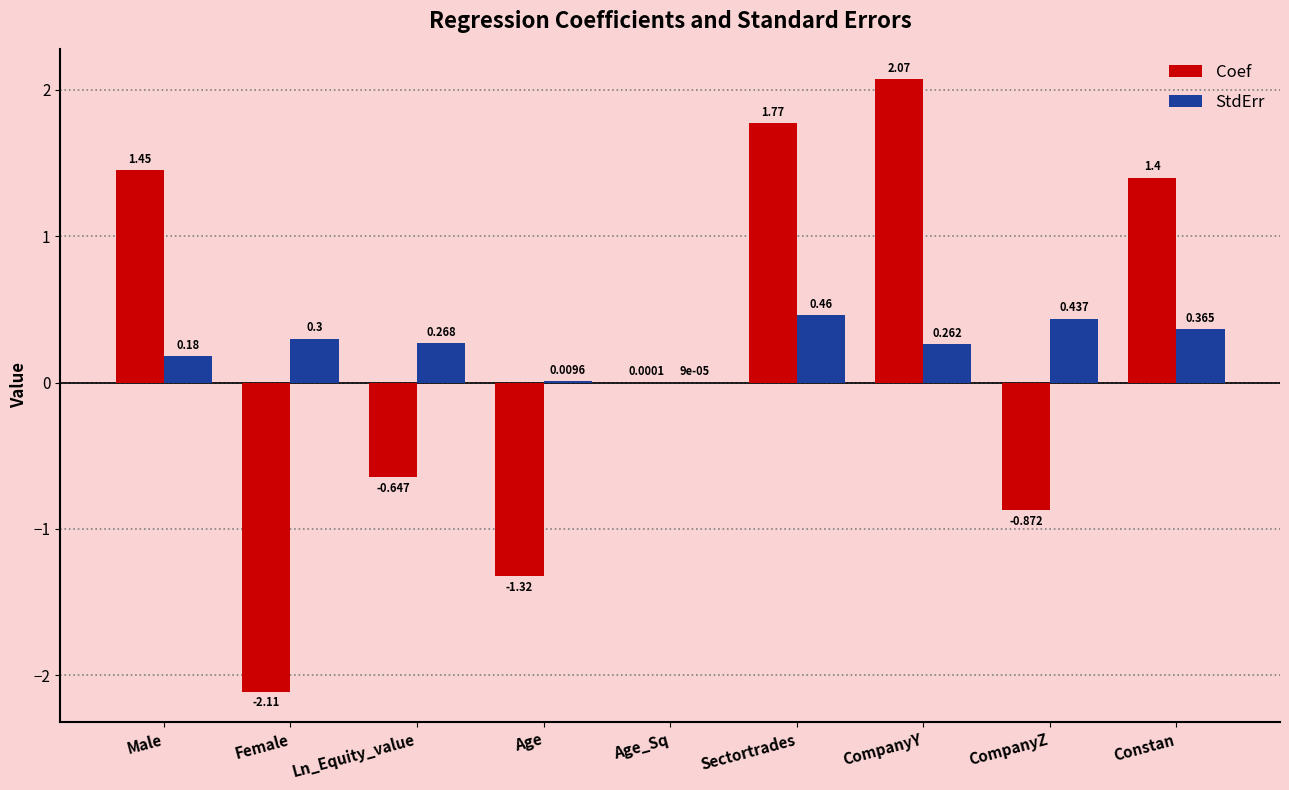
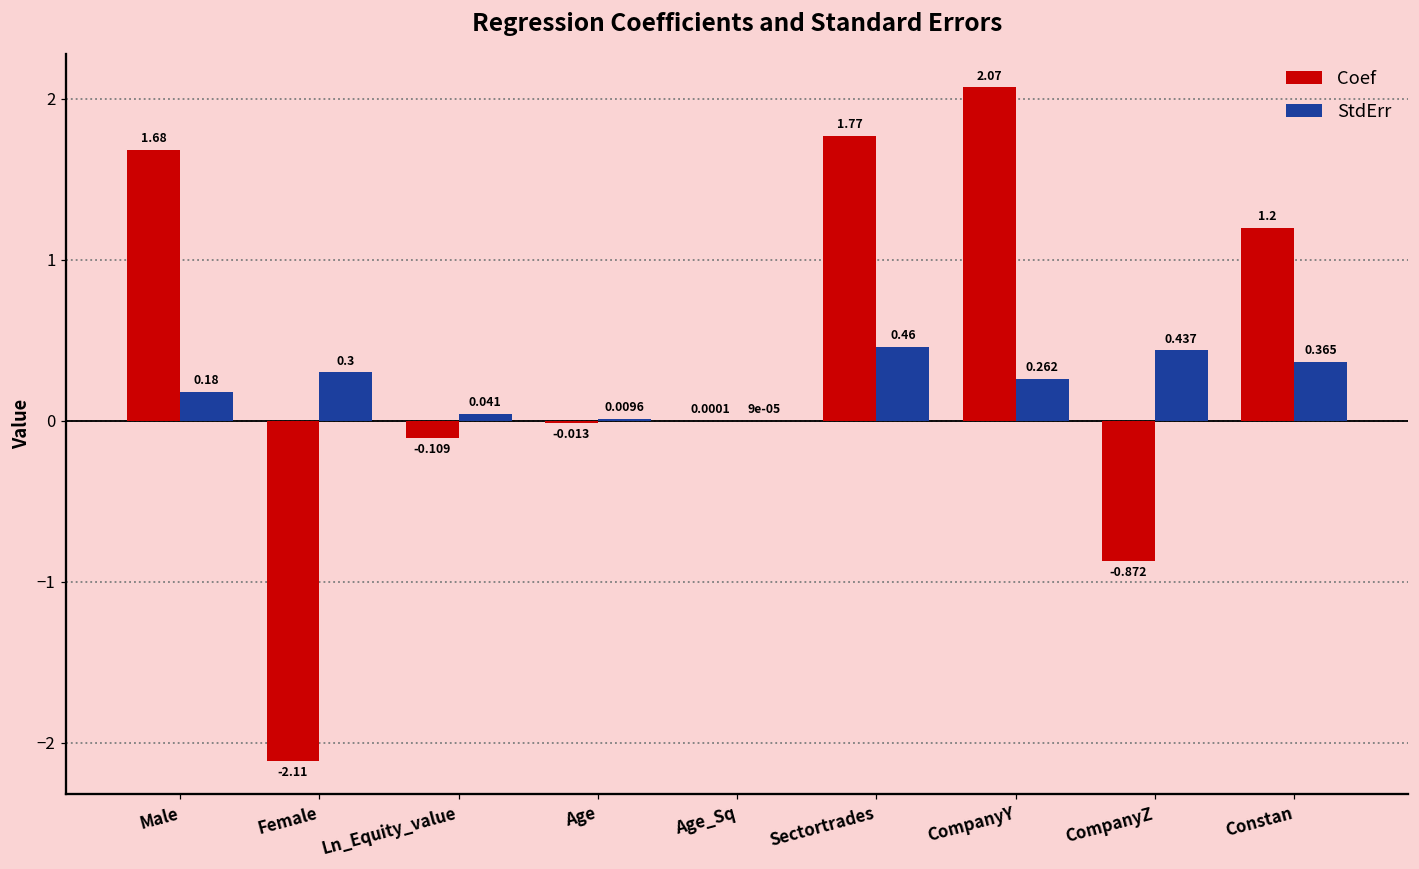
Coef, Male: 1.45 -> 1.68
Coef, Ln_Equity_value: -0.647 -> -0.109
StdErr, Ln_Equity_value: 0.268 -> 0.041
Coef, Age: -1.32 -> -0.013
Coef, Constan: 1.4 -> 1.2
